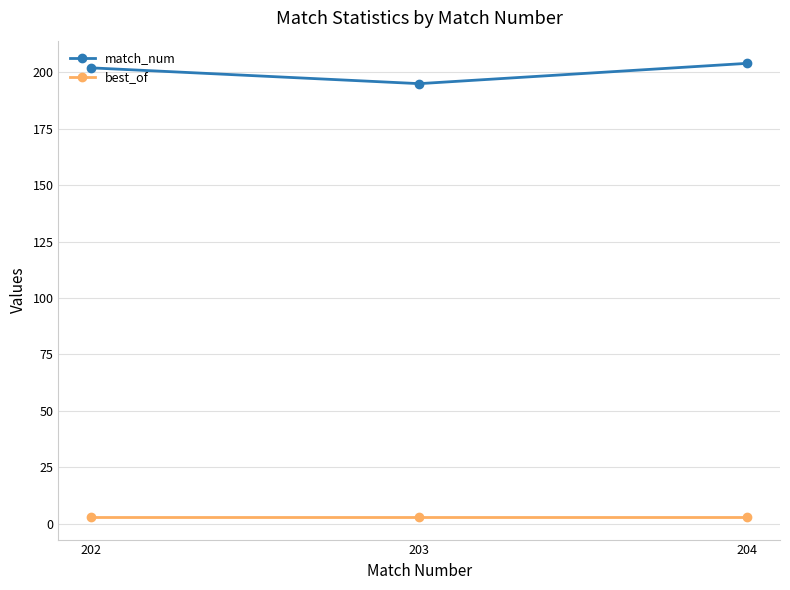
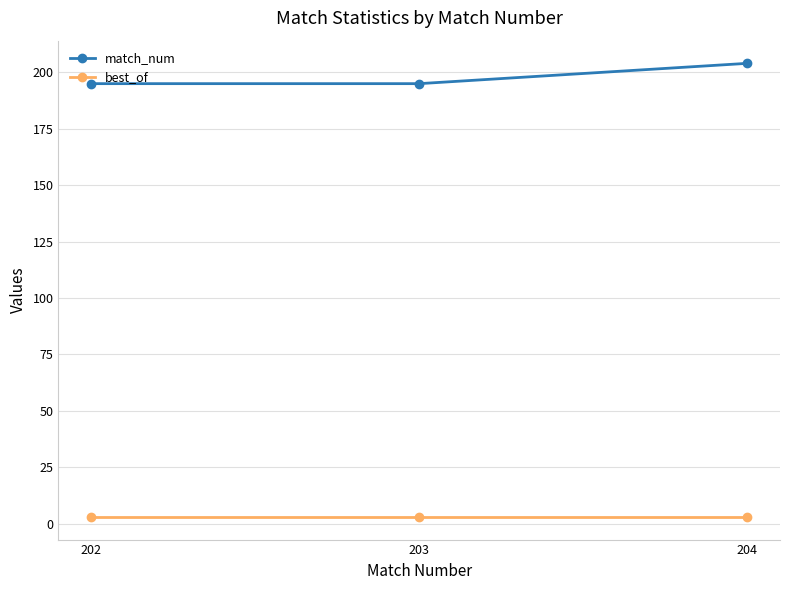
match_num, 202: 202 -> 195
